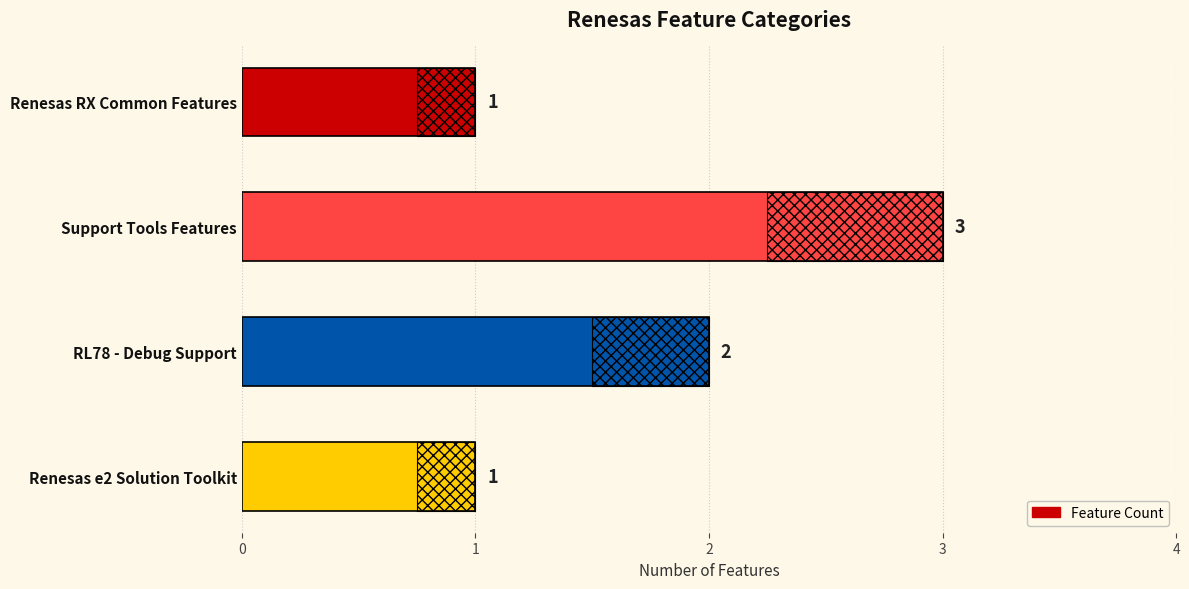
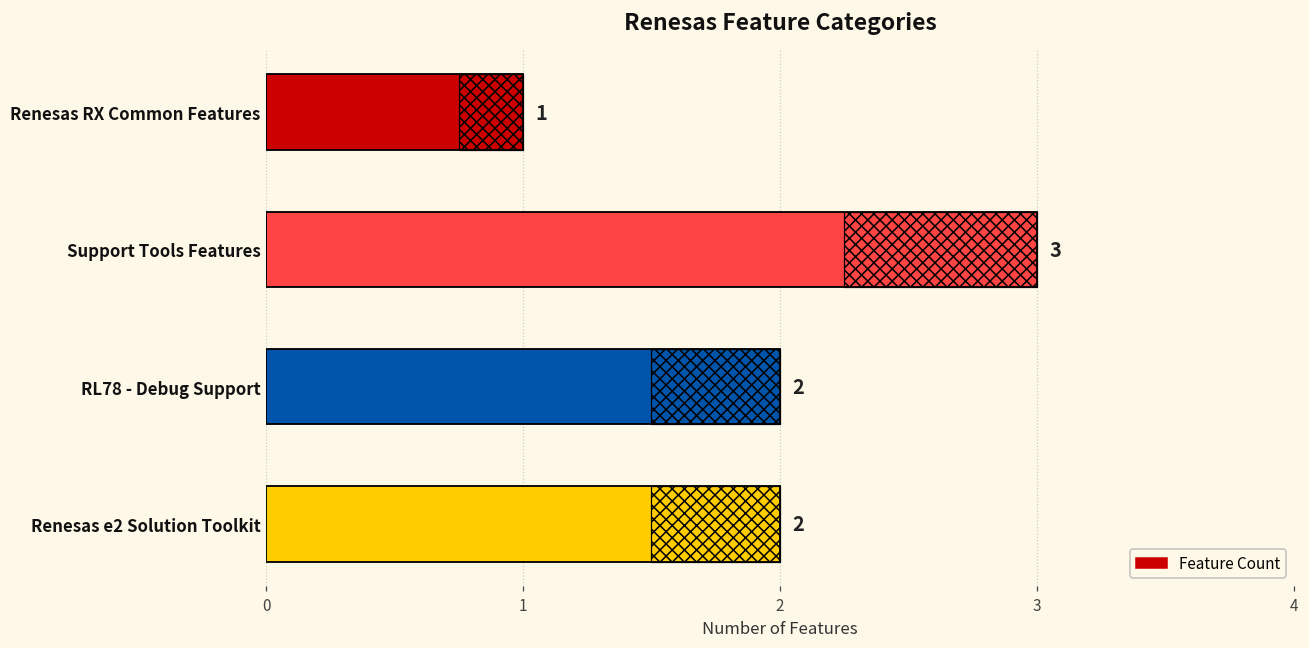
Feature Count, Renesas e2 Solution Toolkit: 1 -> 2
